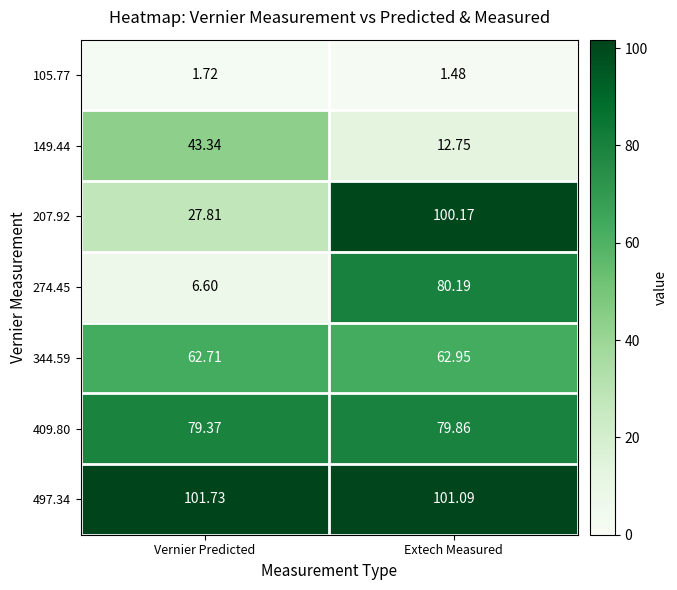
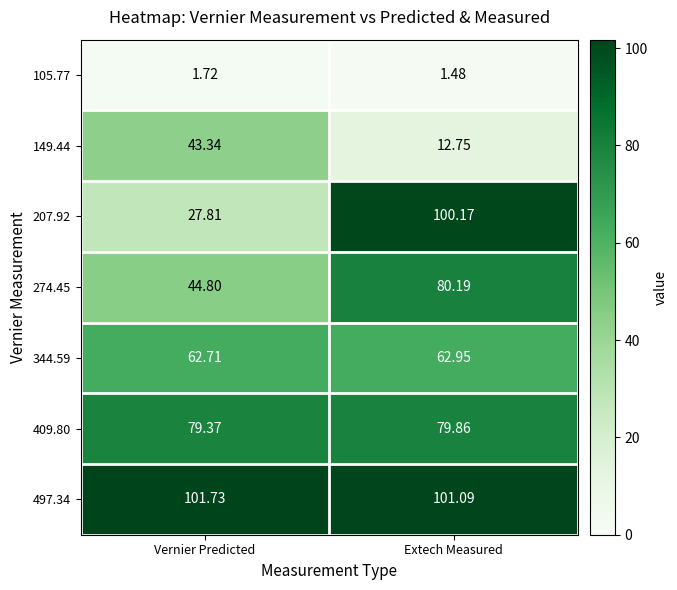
274.45, Vernier Predicted: 6.60 -> 44.80
